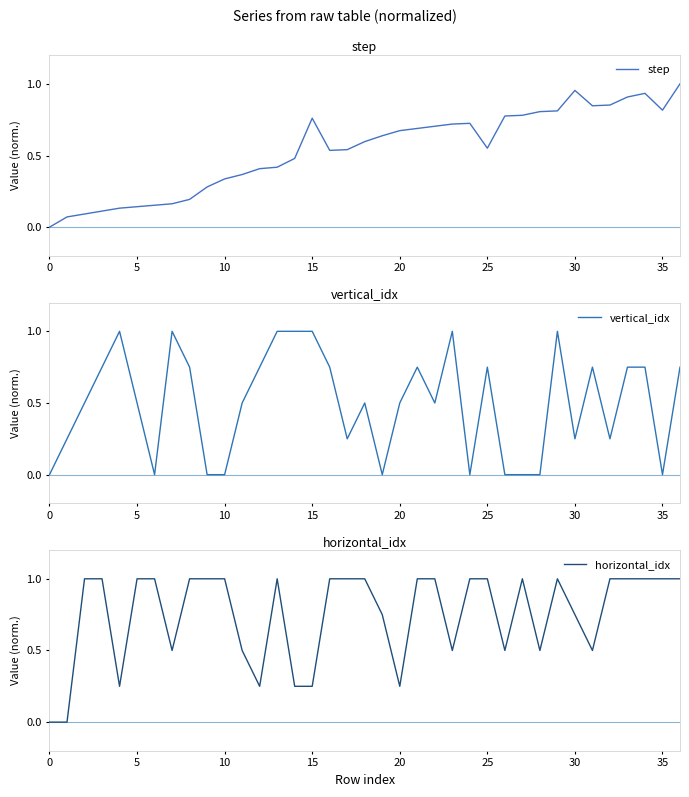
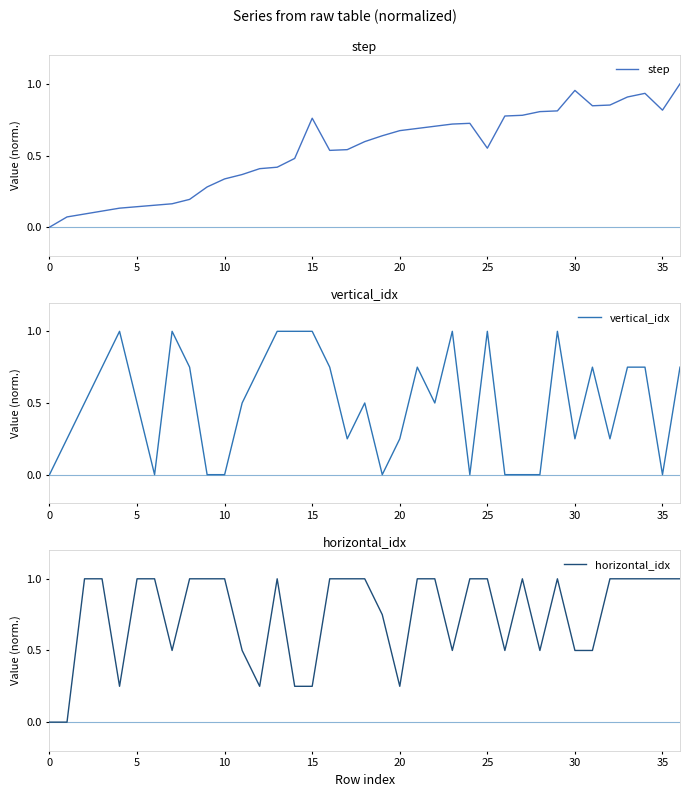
vertical_idx, 20: 0.50 -> 0.25
vertical_idx, 25: 0.75 -> 1.00
horizontal_idx, 30: 0.75 -> 0.50
